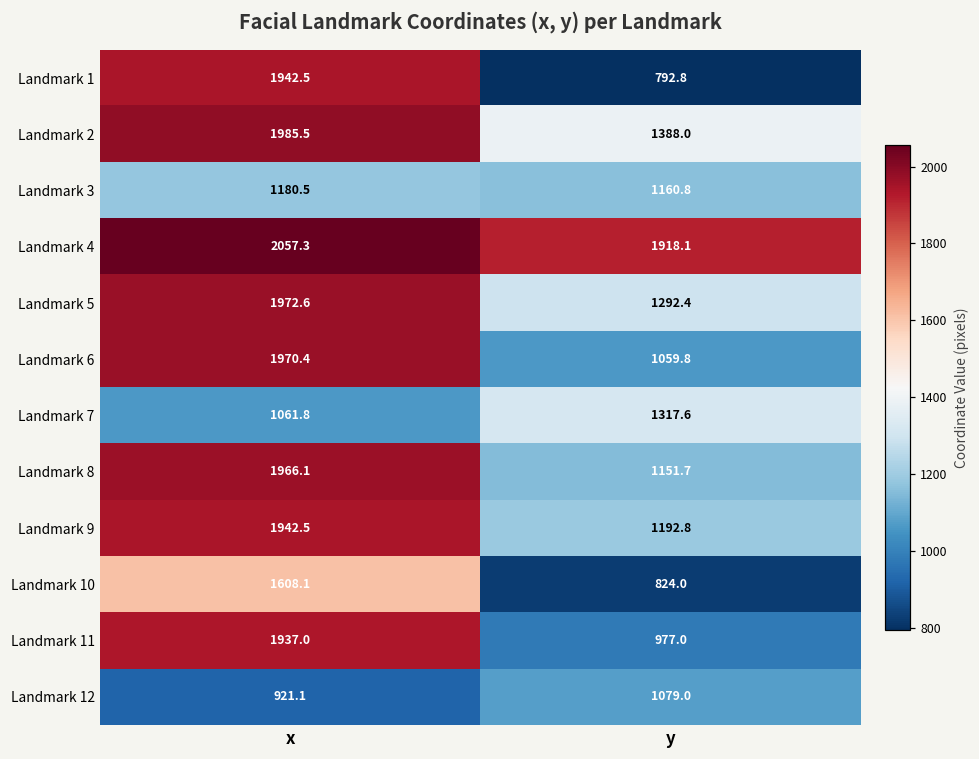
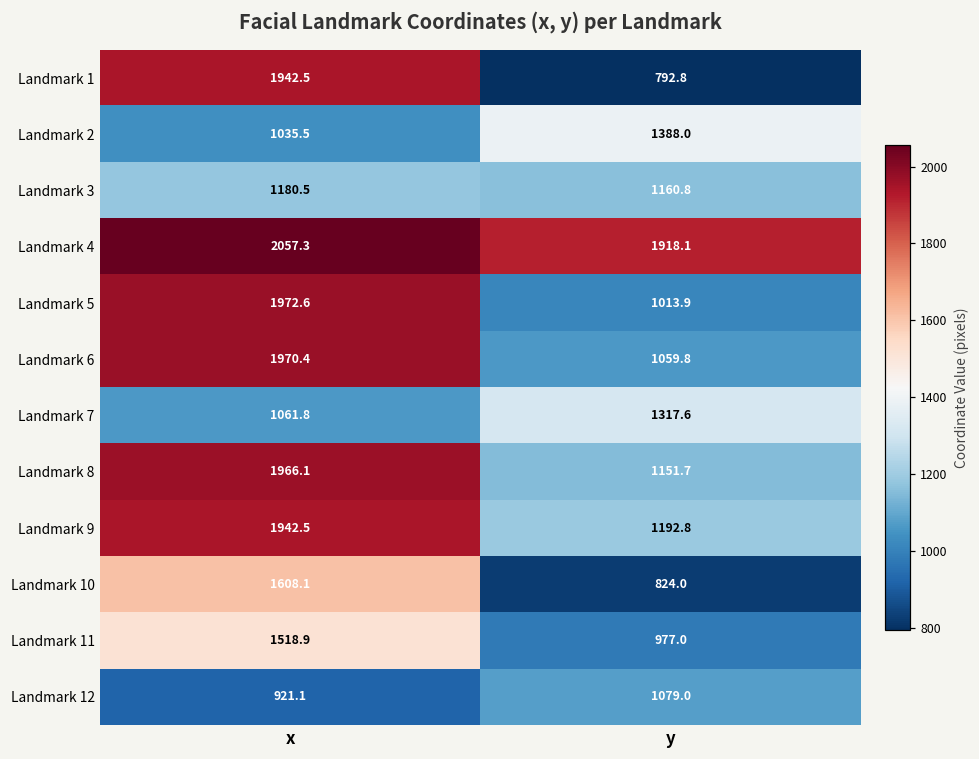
Landmark 2, x: 1985.5 -> 1035.5
Landmark 5, y: 1292.4 -> 1013.9
Landmark 11, x: 1937.0 -> 1518.9
